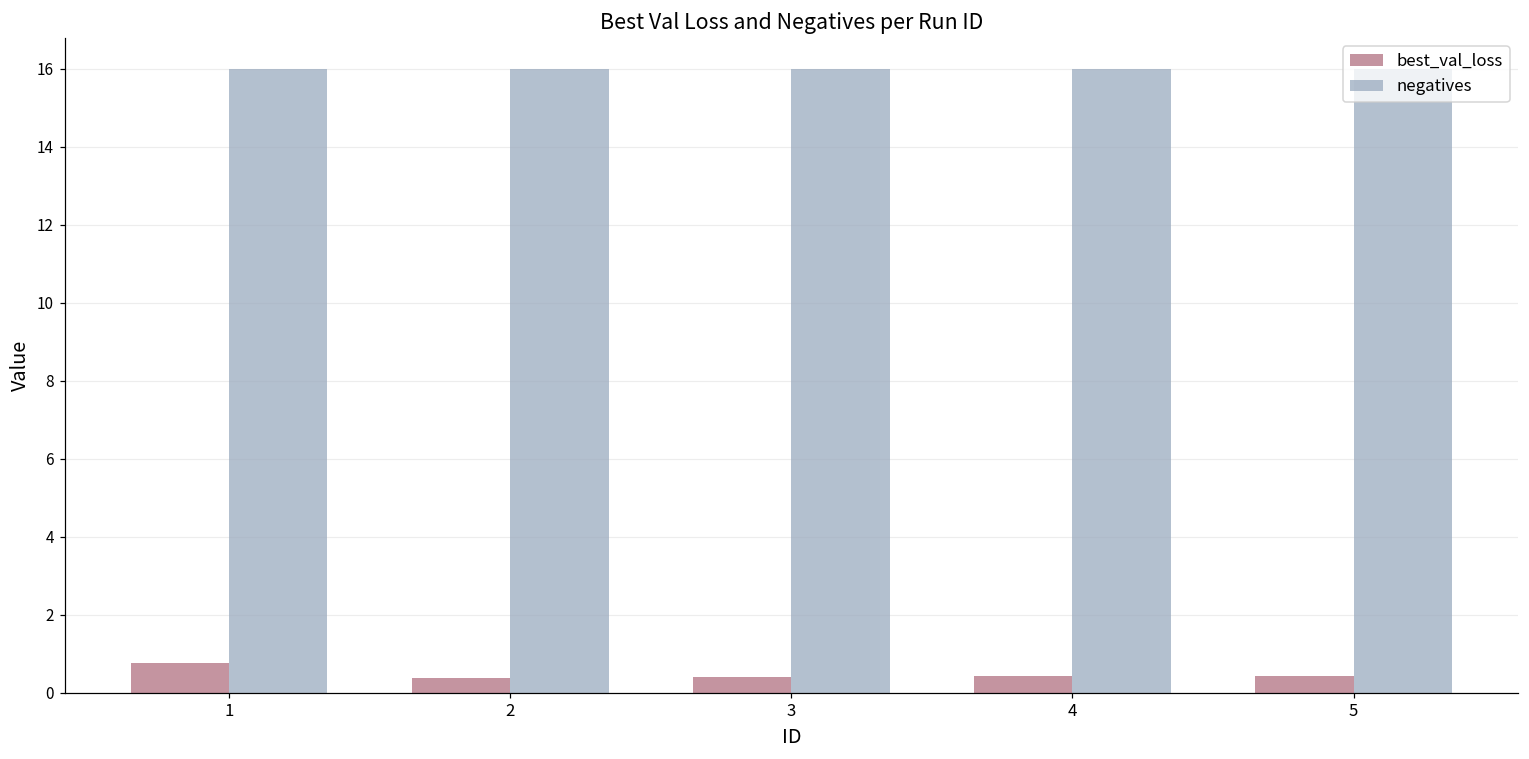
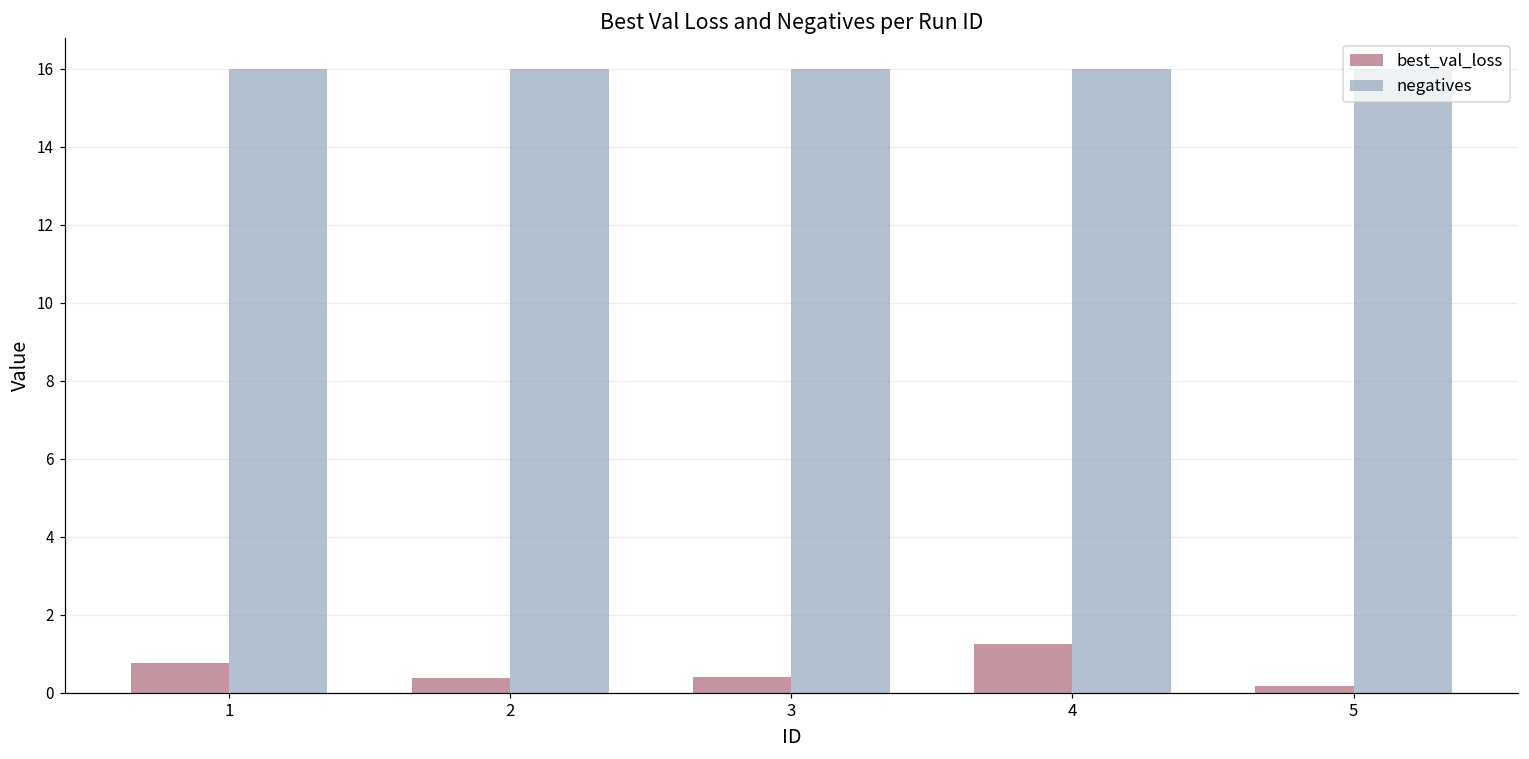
best_val_loss, 4: 0.4 -> 1.3
best_val_loss, 5: 0.4 -> 0.2
